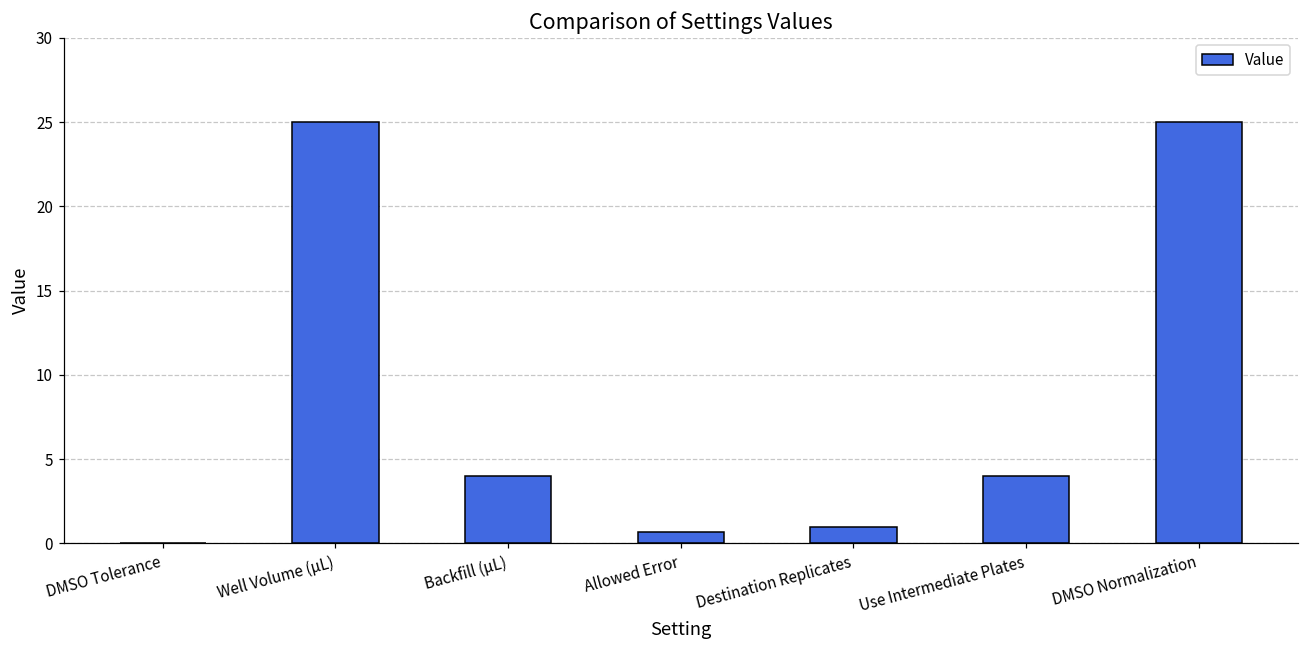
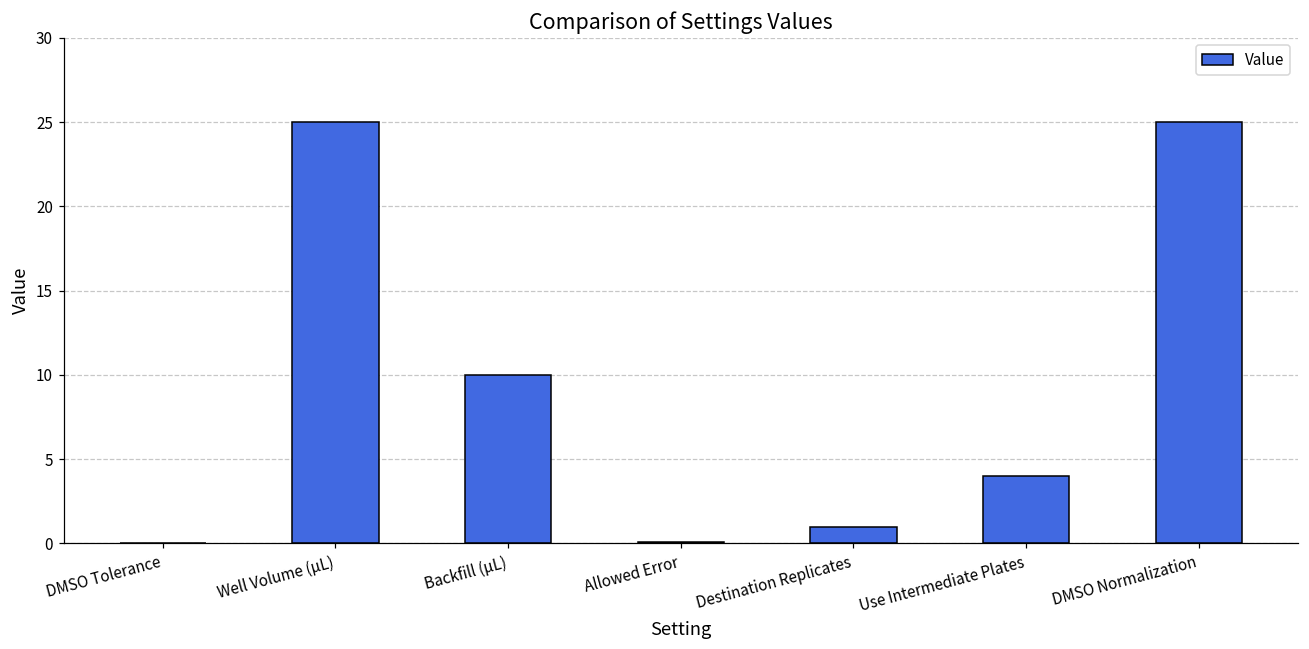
Backfill (µL): 4 -> 10
Allowed Error: 0.7 -> 0.1
